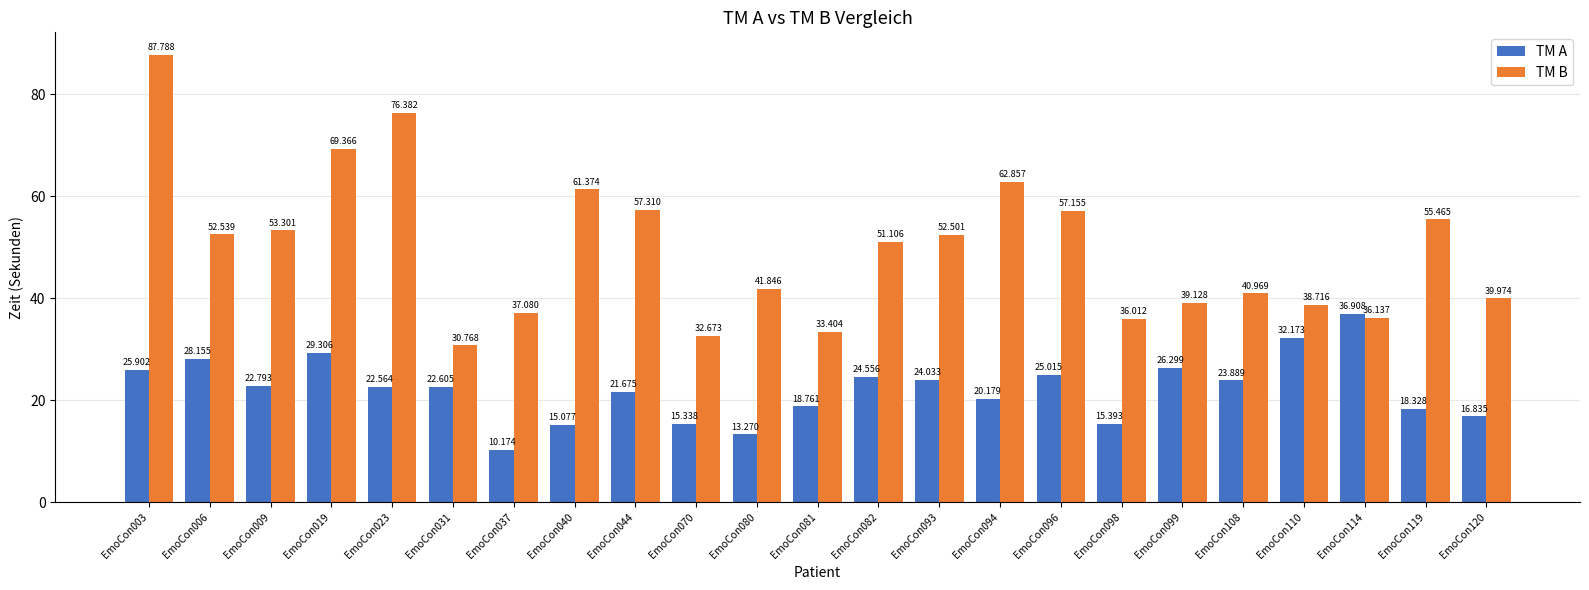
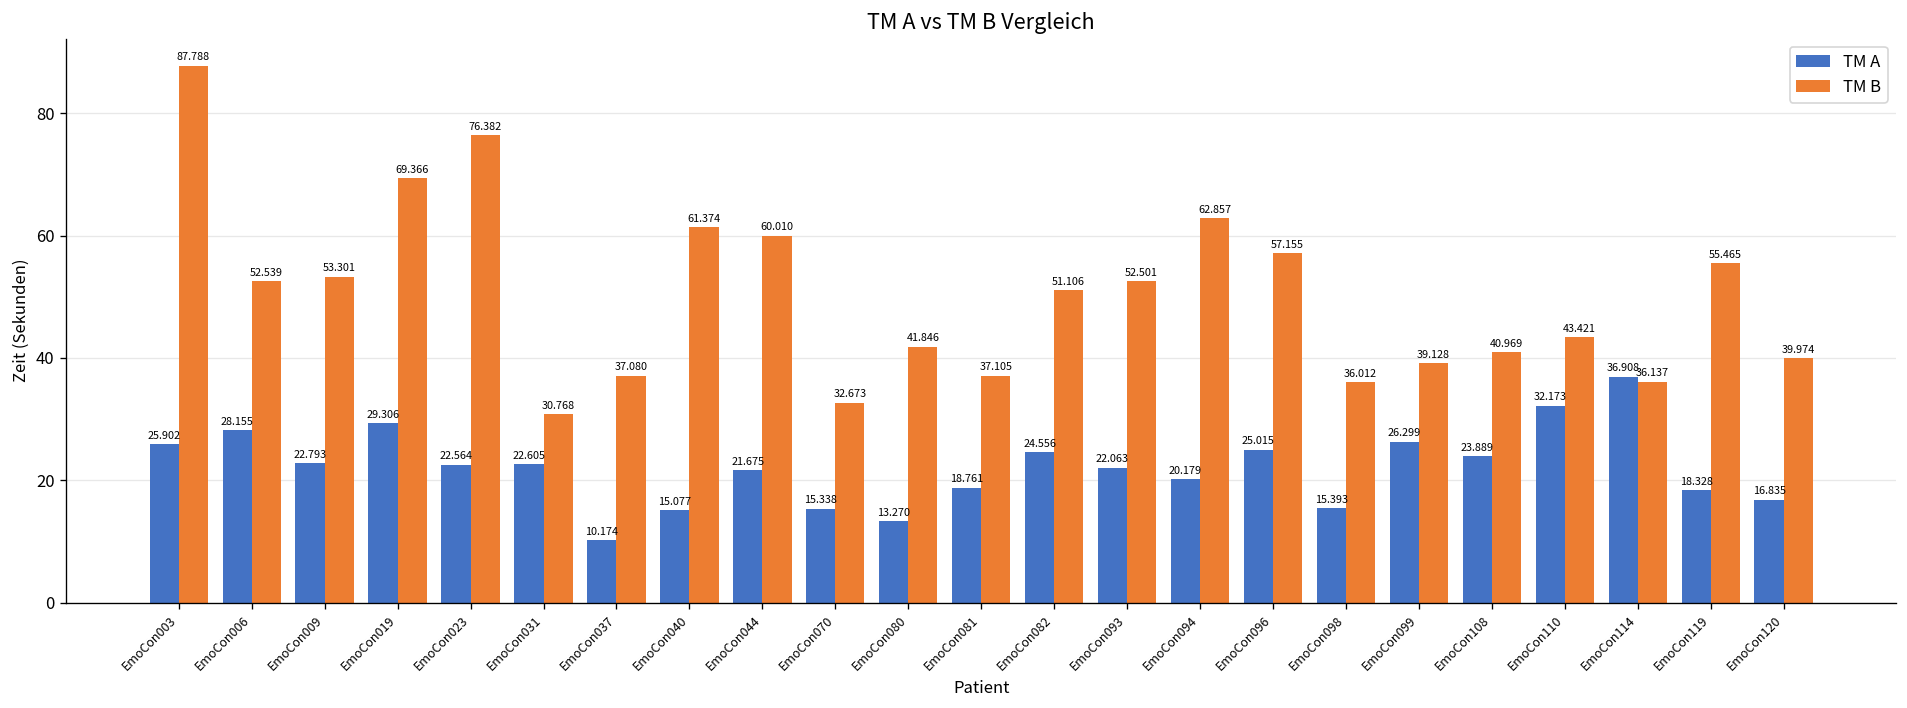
TM B, EmoCon044: 57.310 -> 60.010
TM B, EmoCon081: 33.404 -> 37.105
TM A, EmoCon093: 24.033 -> 22.063
TM B, EmoCon110: 38.716 -> 43.421
